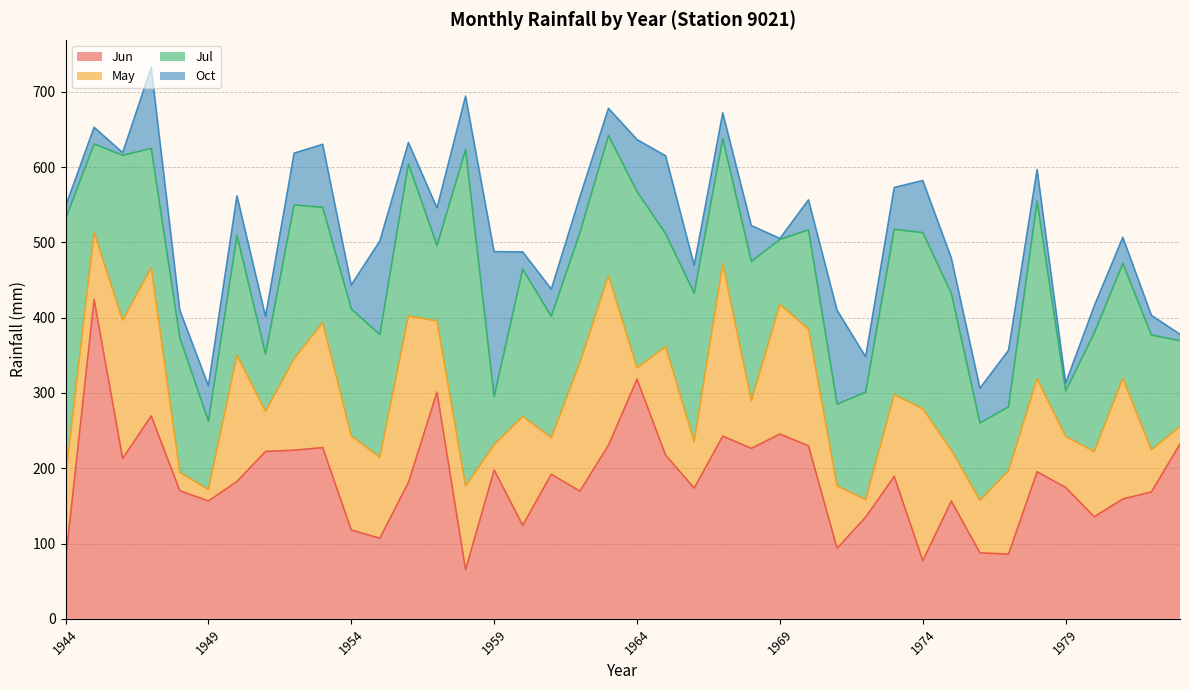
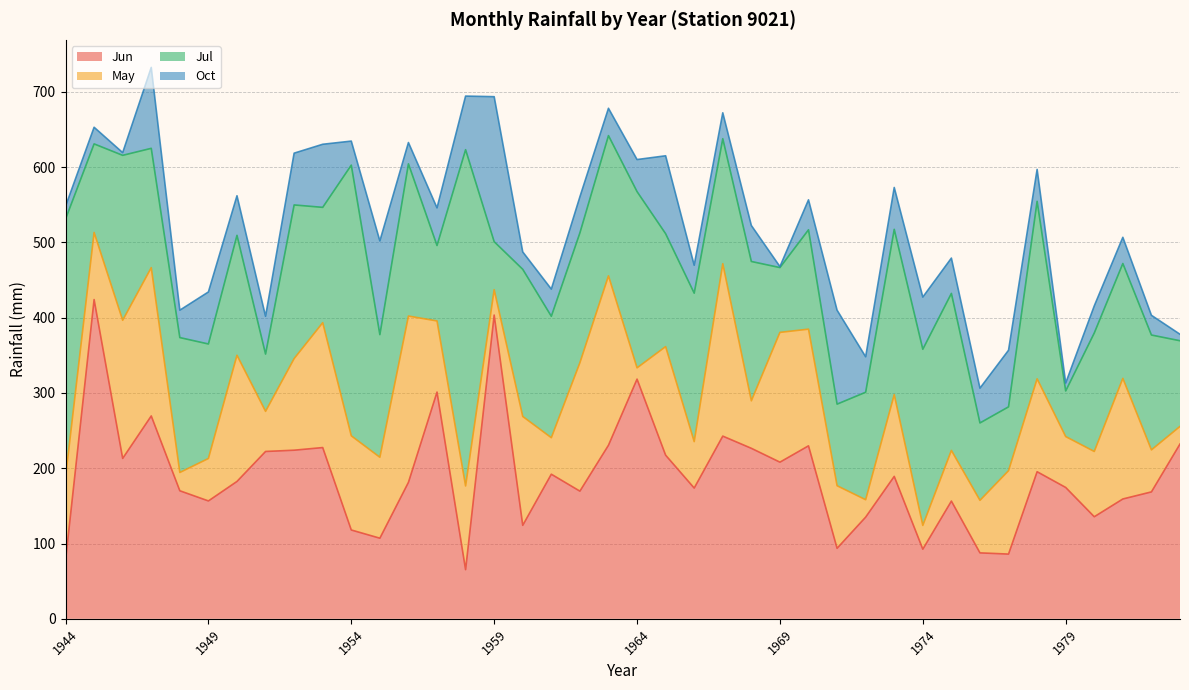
May, 1949: 20 -> 60
Jul, 1949: 90 -> 150
Oct, 1949: 50 -> 70
Jul, 1954: 170 -> 360
Jun, 1959: 200 -> 400
Oct, 1964: 70 -> 40
Jun, 1969: 250 -> 210
Jun, 1974: 80 -> 90
May, 1974: 200 -> 30
